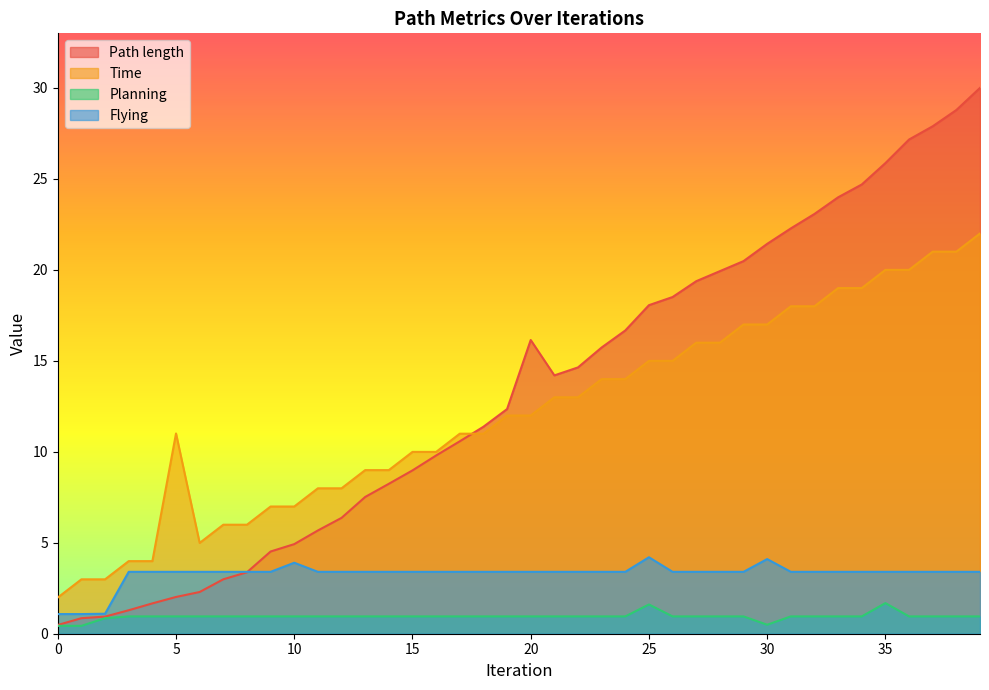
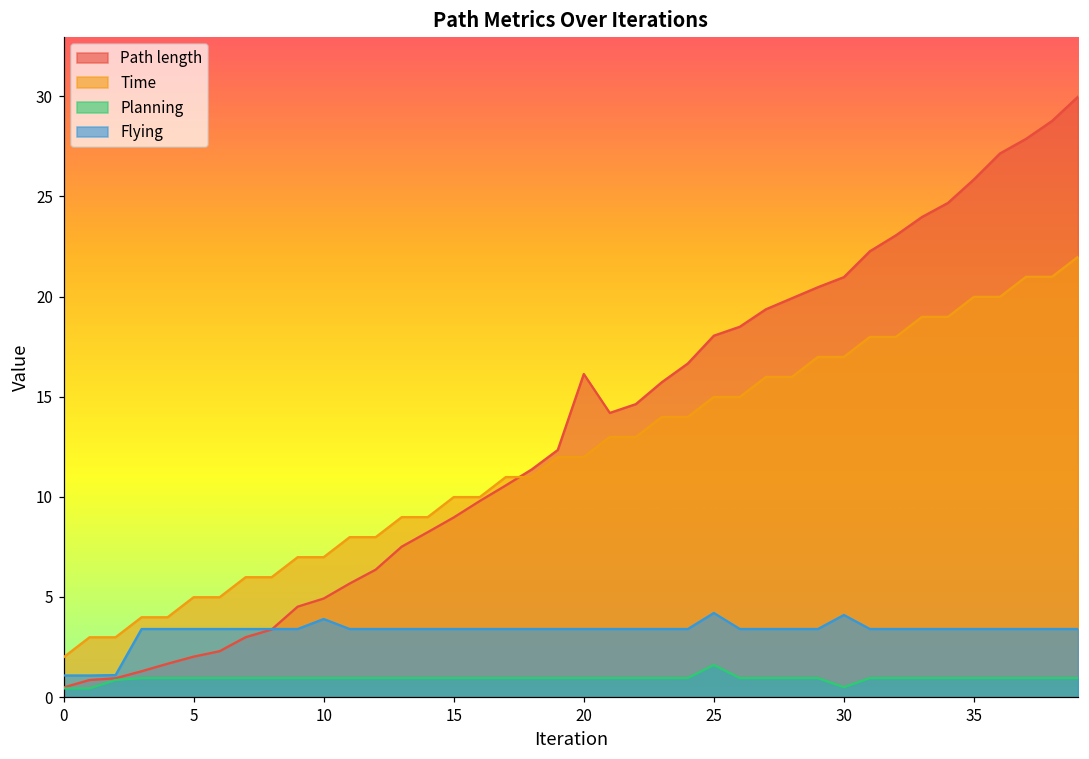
Time, 5: 11.0 -> 5.0
Path length, 30: 21.4 -> 21.0
Planning, 35: 1.7 -> 1.0
